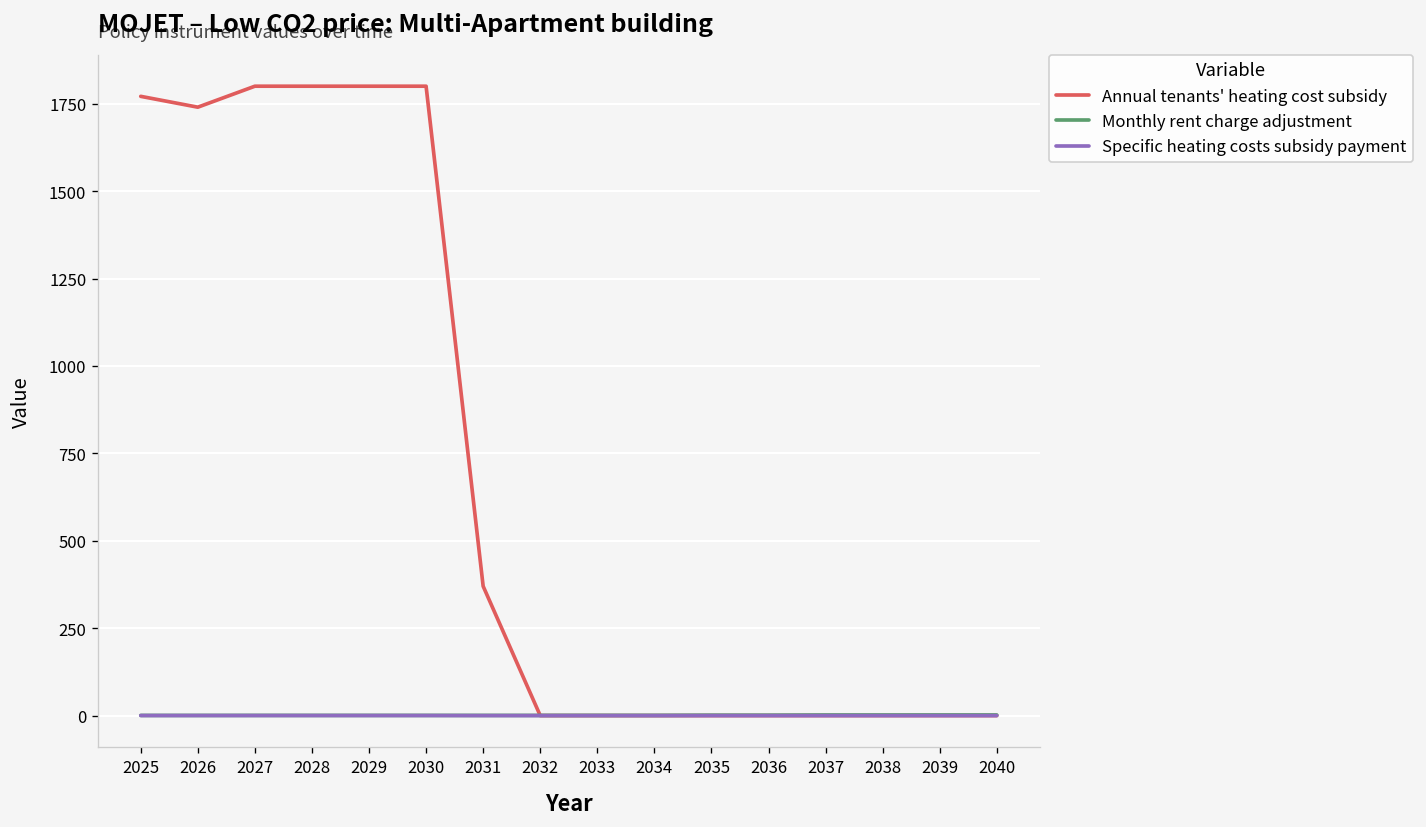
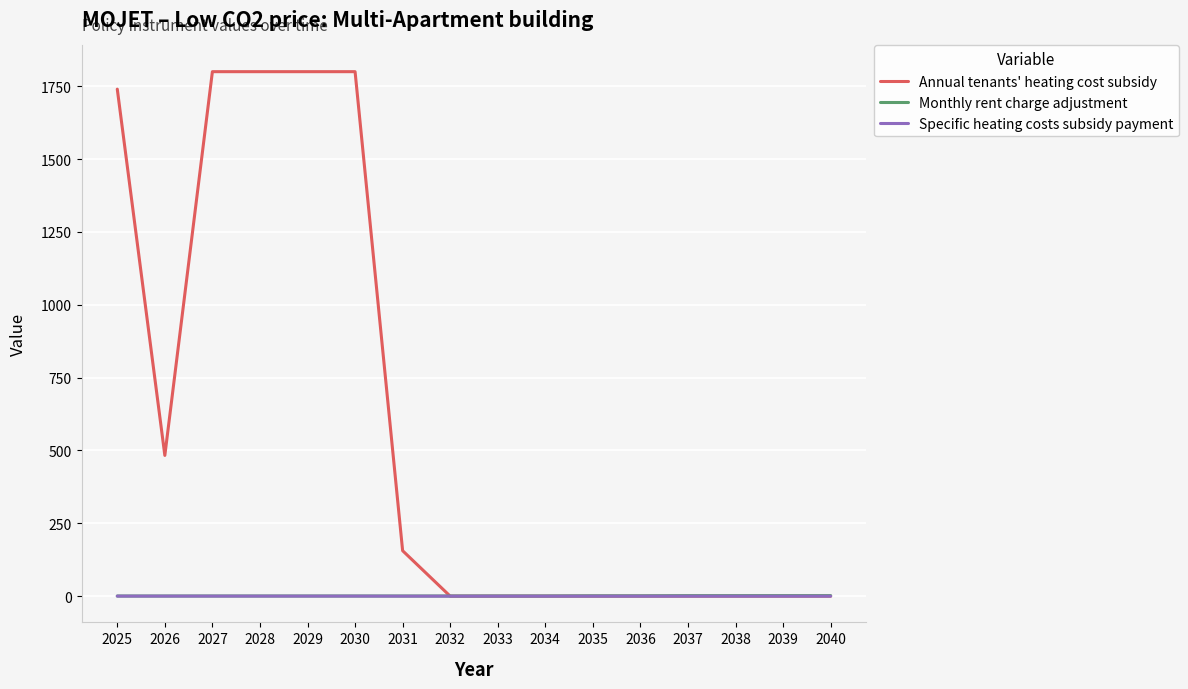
Annual tenants' heating cost subsidy, 2025: 1770 -> 1740
Annual tenants' heating cost subsidy, 2026: 1740 -> 480
Annual tenants' heating cost subsidy, 2031: 370 -> 160
